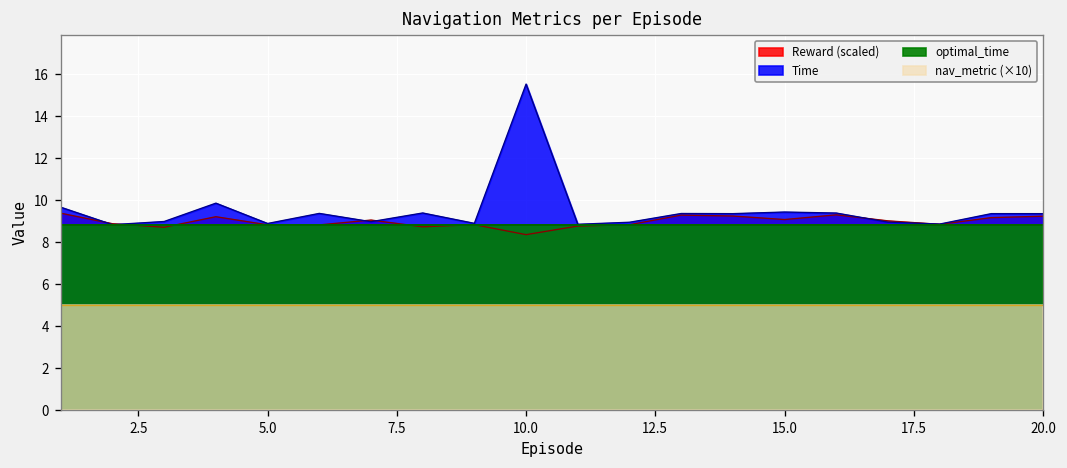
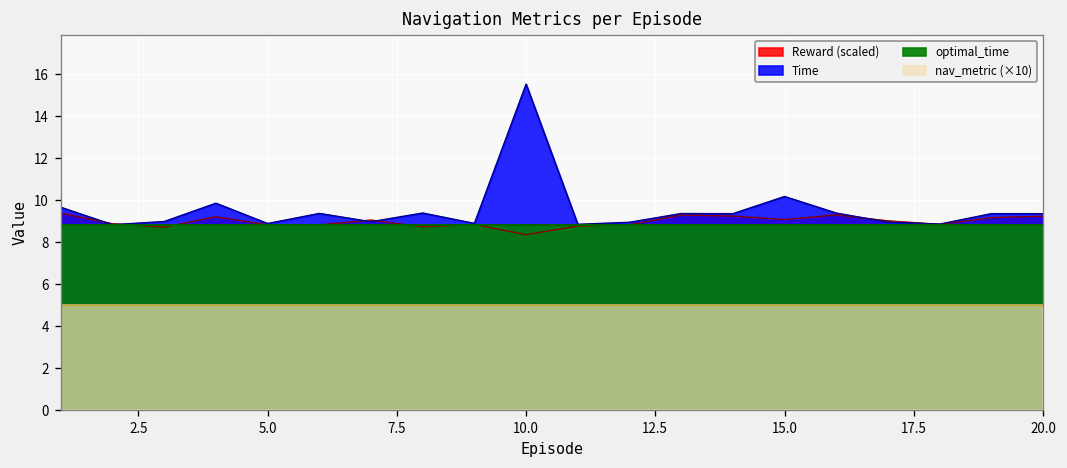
Time, 15.0: 9.4 -> 10.2
